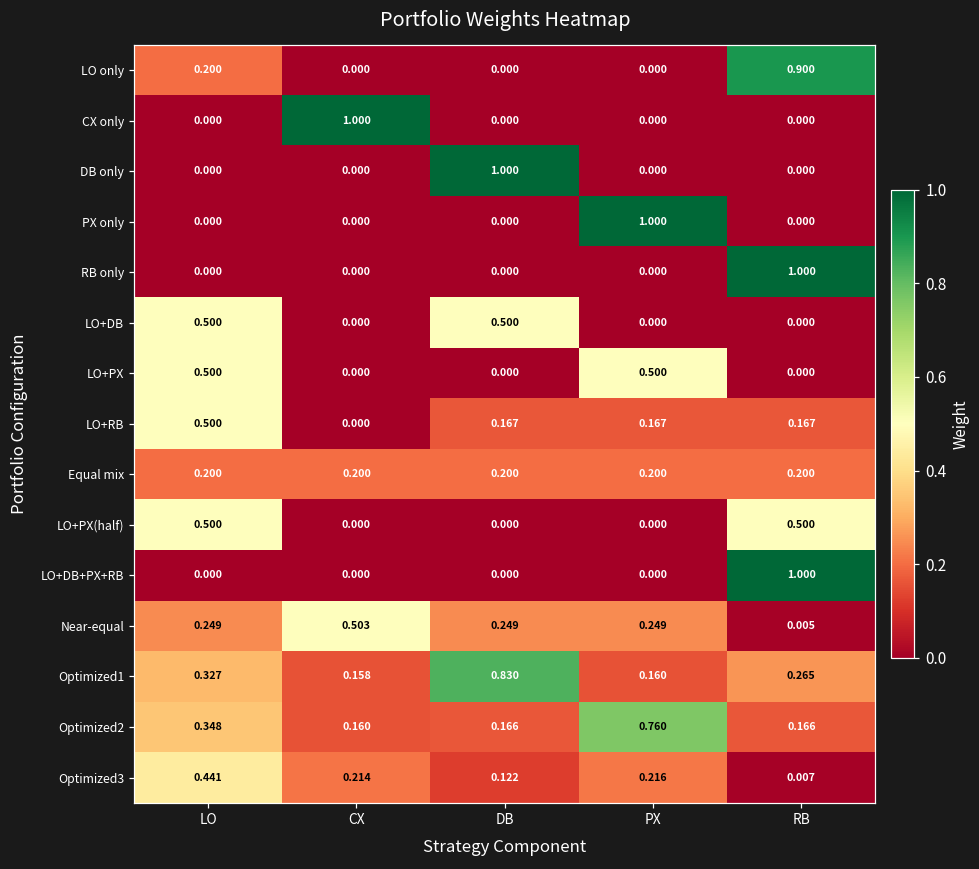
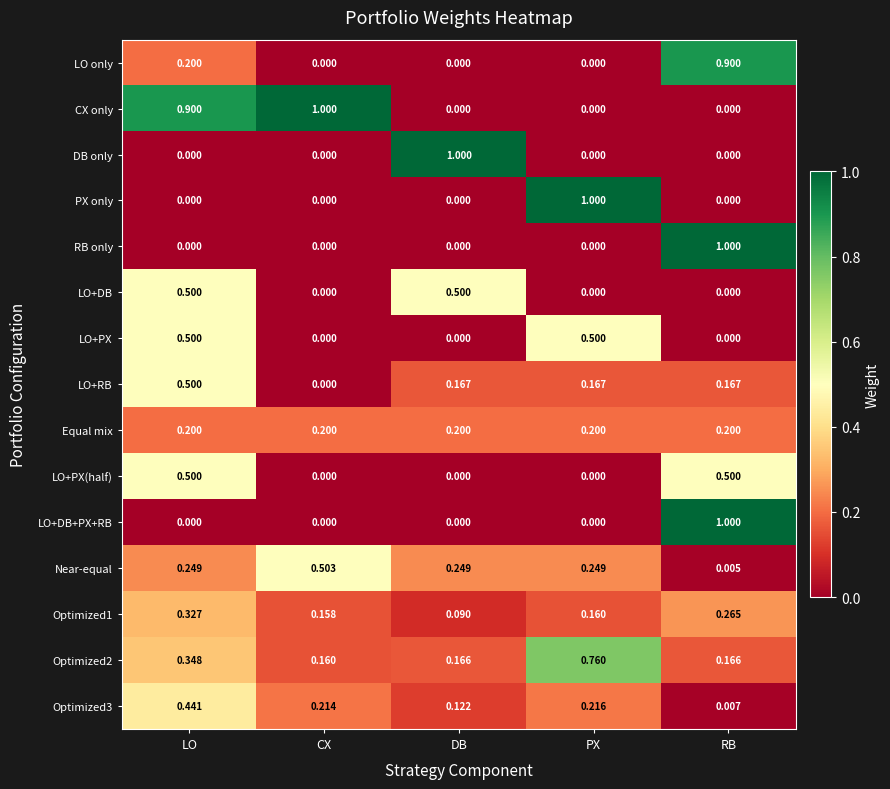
CX only, LO: 0.000 -> 0.900
Optimized1, DB: 0.830 -> 0.090
